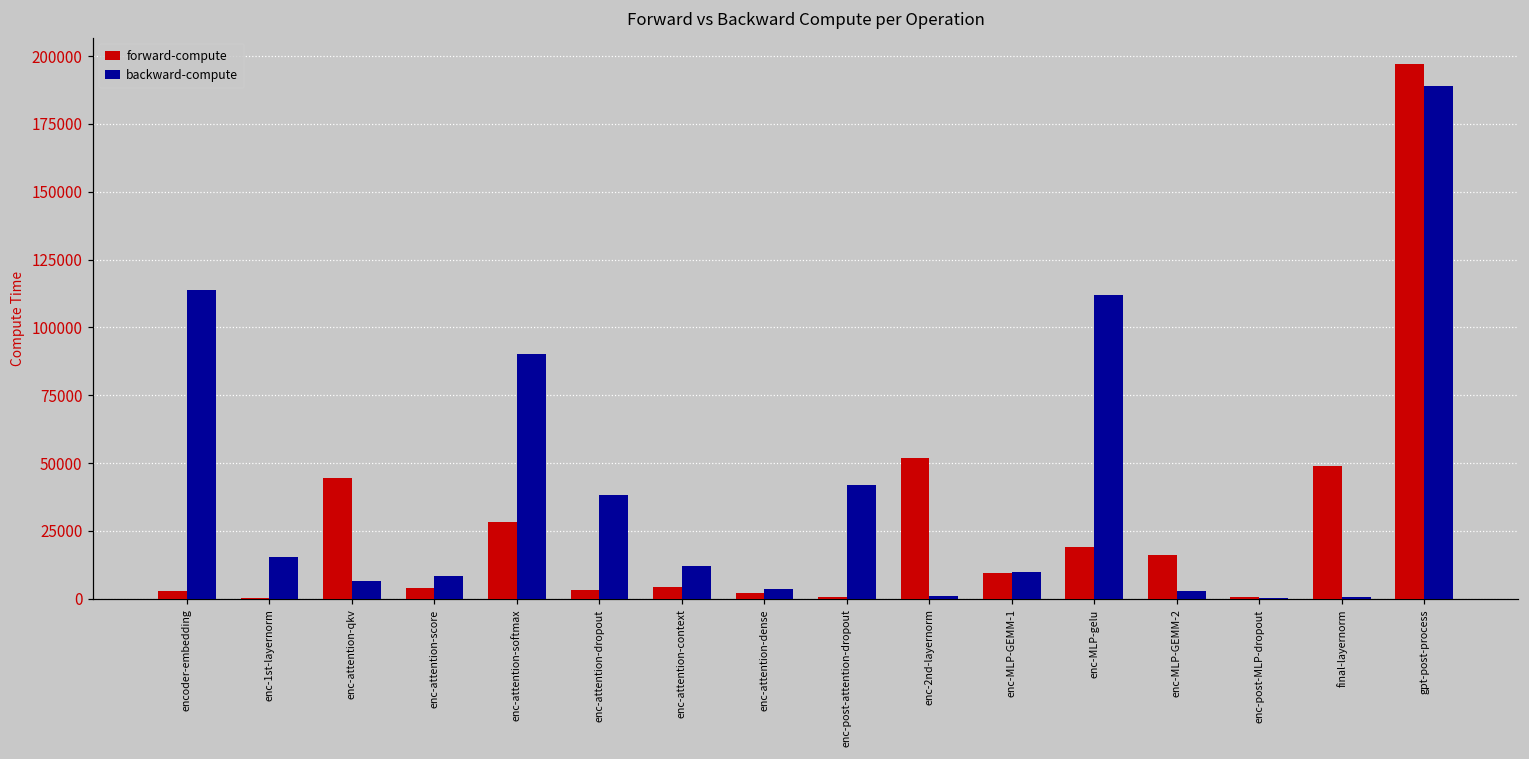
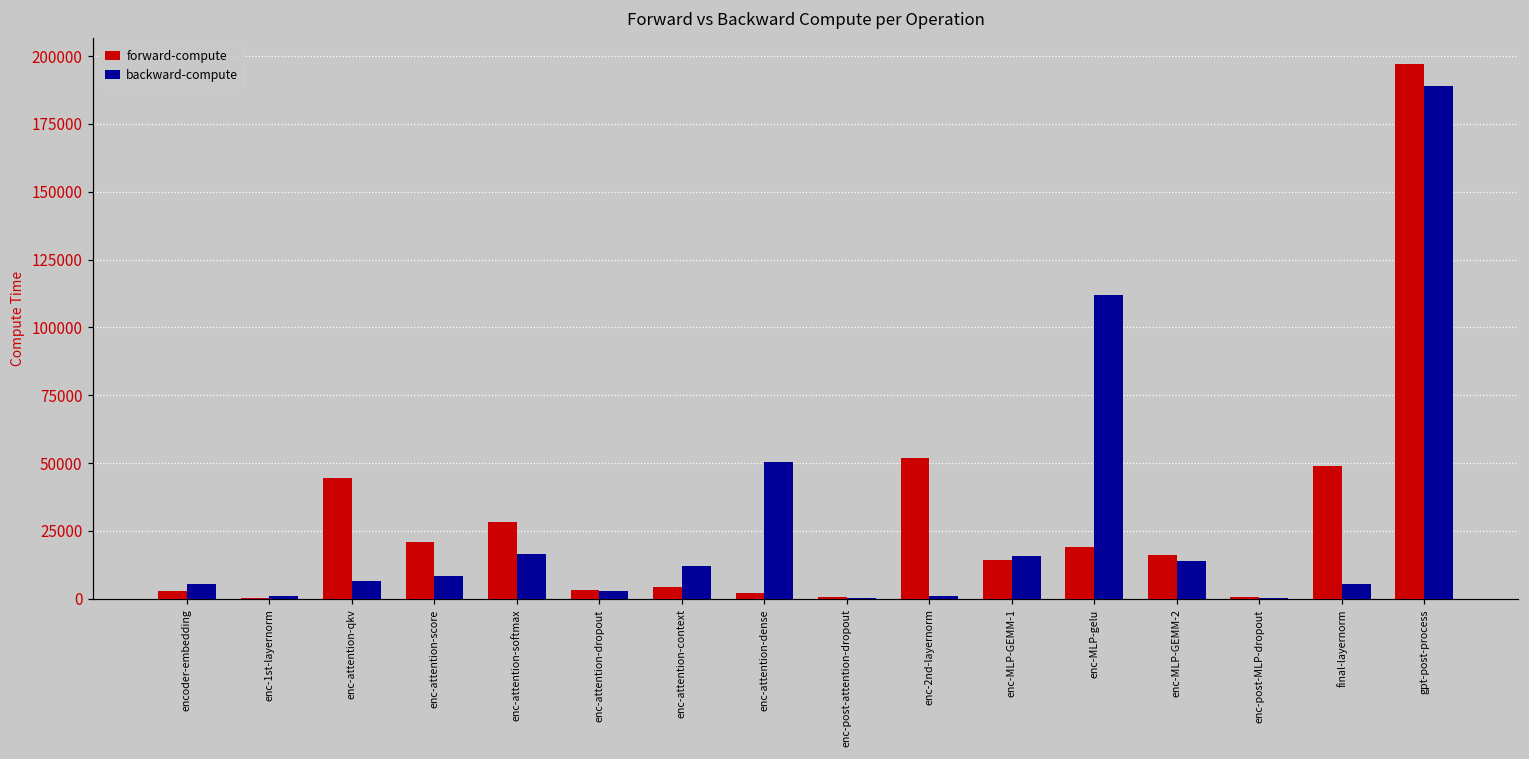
backward-compute, encoder-embedding: 114000 -> 5000
backward-compute, enc-1st-layernorm: 15000 -> 1000
forward-compute, enc-attention-score: 4000 -> 21000
backward-compute, enc-attention-softmax: 90000 -> 16000
backward-compute, enc-attention-dropout: 38000 -> 3000
backward-compute, enc-attention-dense: 4000 -> 50000
backward-compute, enc-post-attention-dropout: 42000 -> 0
forward-compute, enc-MLP-GEMM-1: 9000 -> 14000
backward-compute, enc-MLP-GEMM-1: 10000 -> 16000
backward-compute, enc-MLP-GEMM-2: 3000 -> 14000
backward-compute, final-layernorm: 1000 -> 5000
